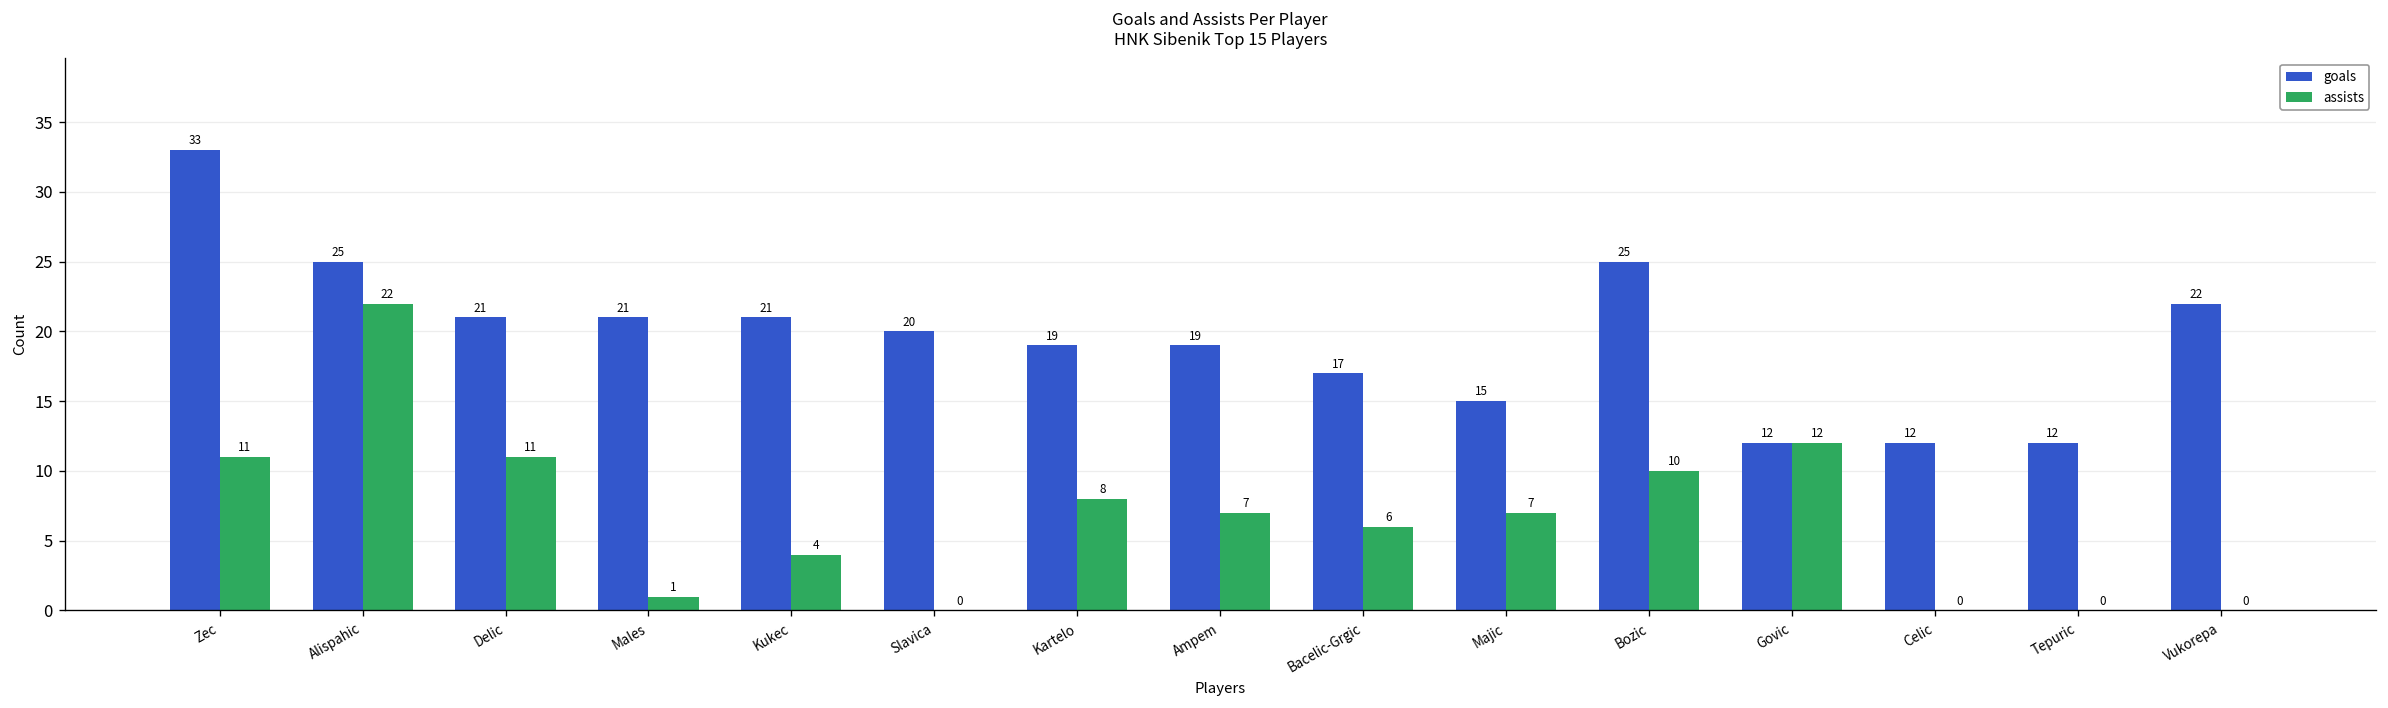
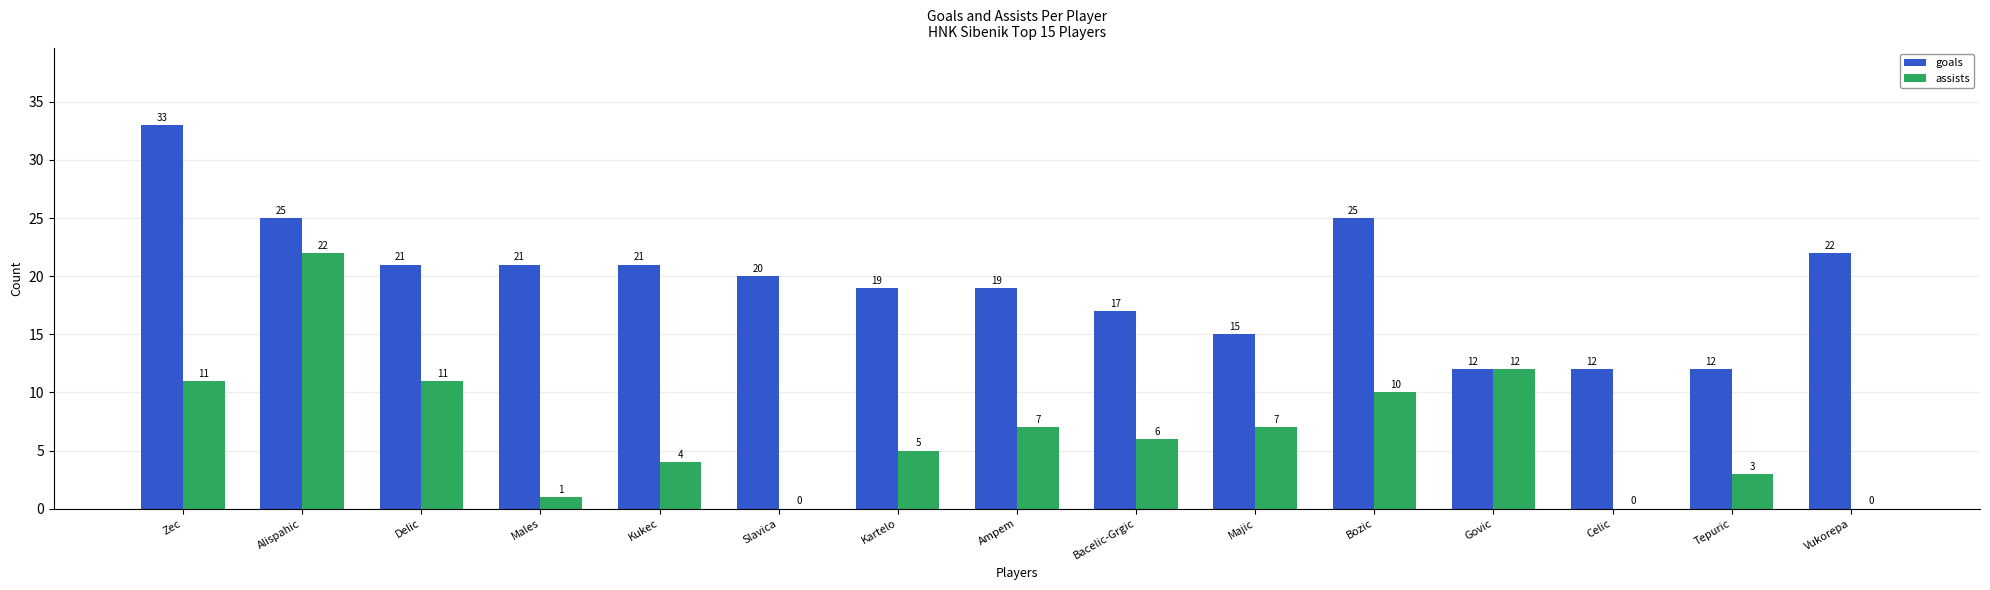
assists, Kartelo: 8 -> 5
assists, Tepuric: 0 -> 3
